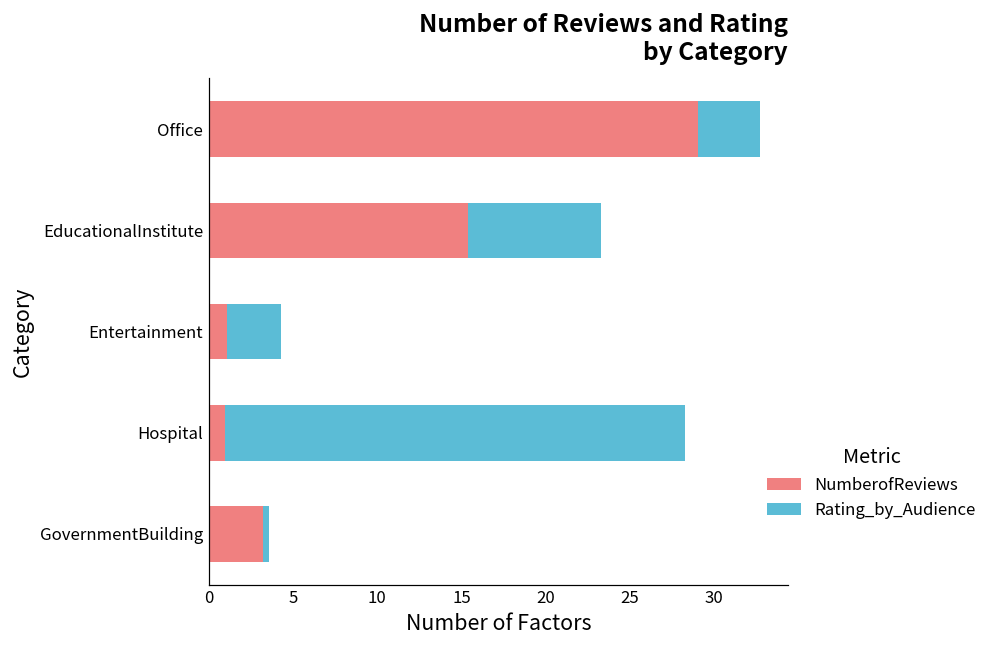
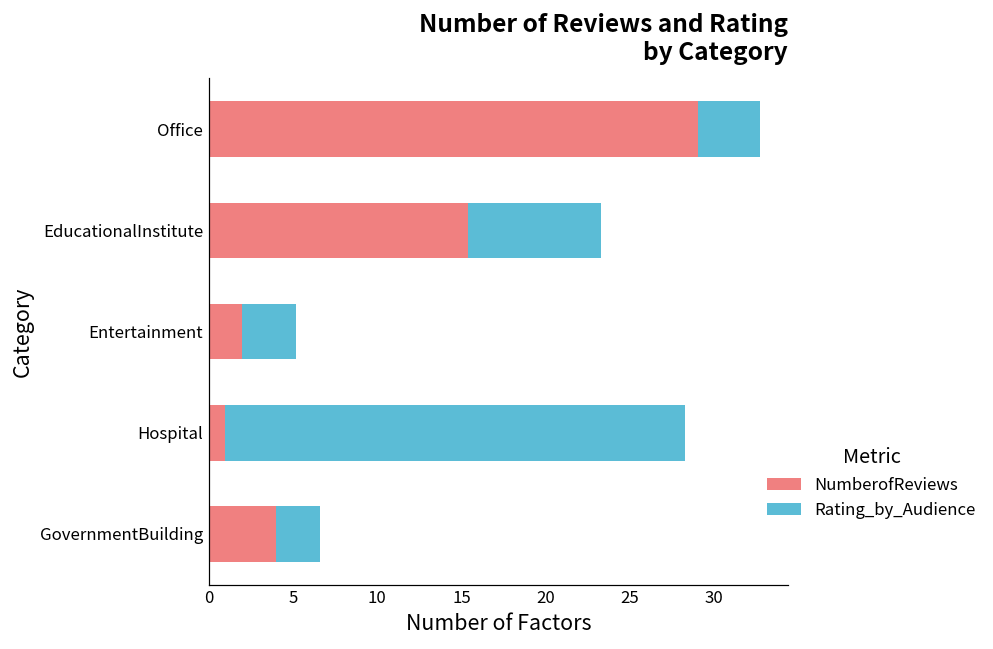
NumberofReviews, Entertainment: 1.1 -> 2.0
NumberofReviews, GovernmentBuilding: 3.2 -> 4.0
Rating_by_Audience, GovernmentBuilding: 0.4 -> 2.6
